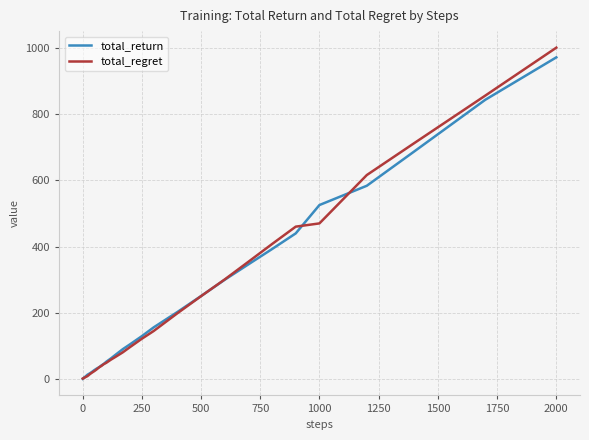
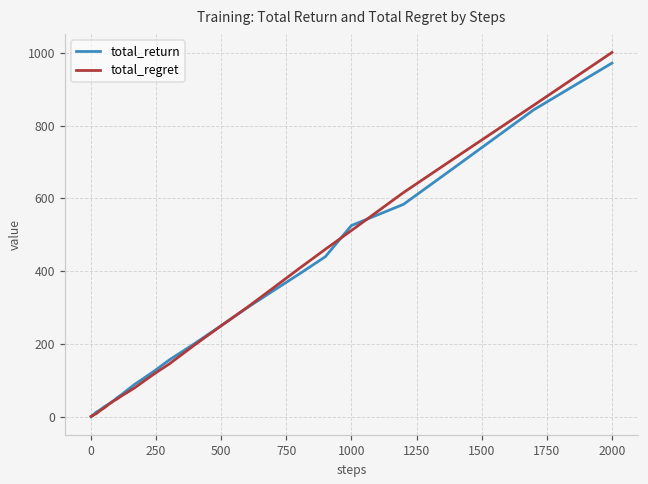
total_regret, 1000: 470 -> 510
